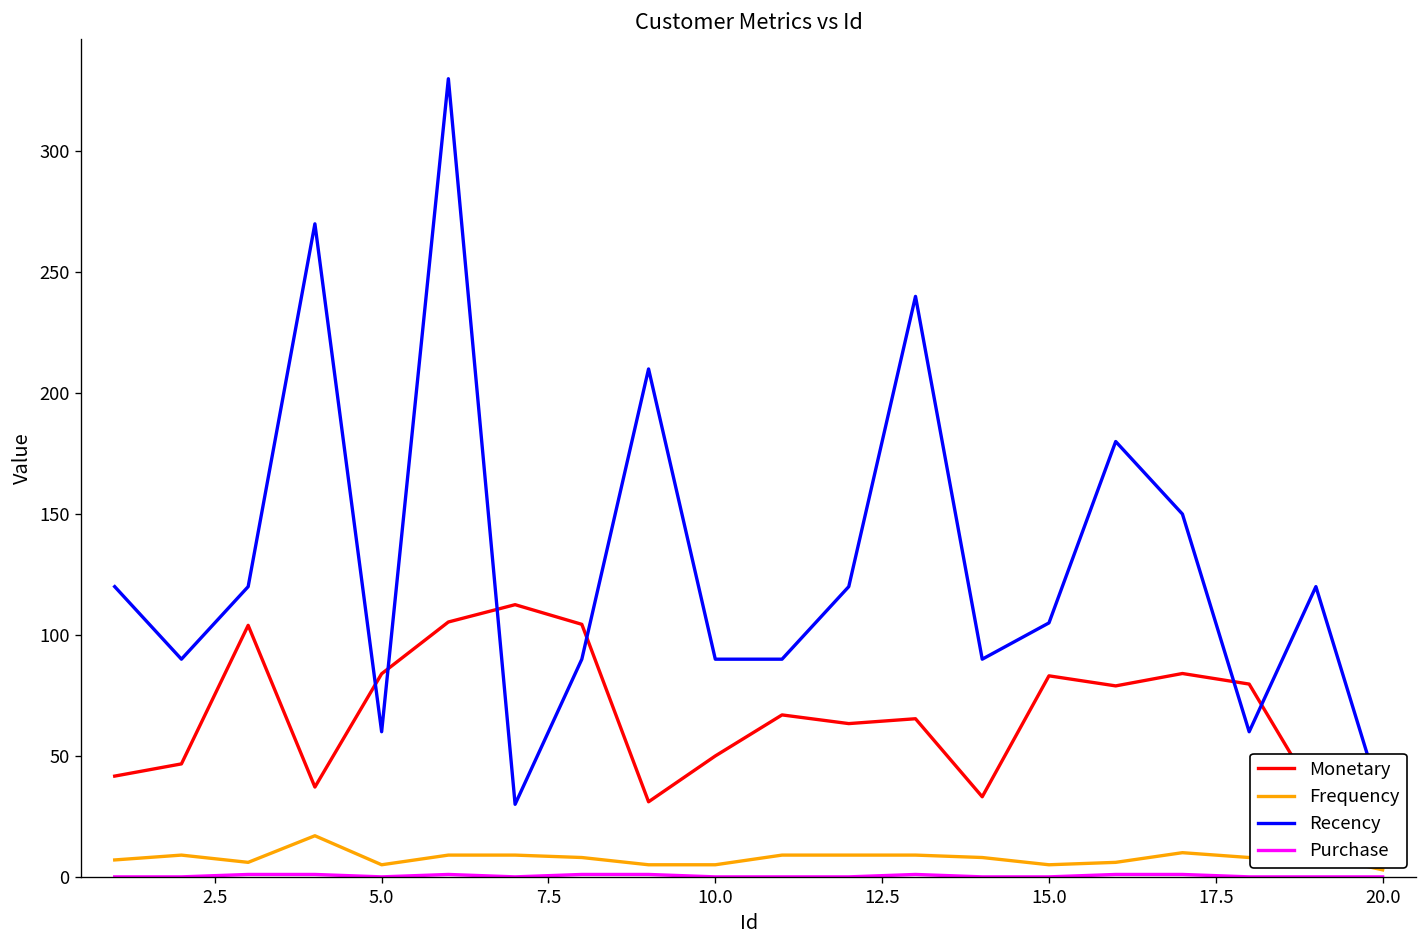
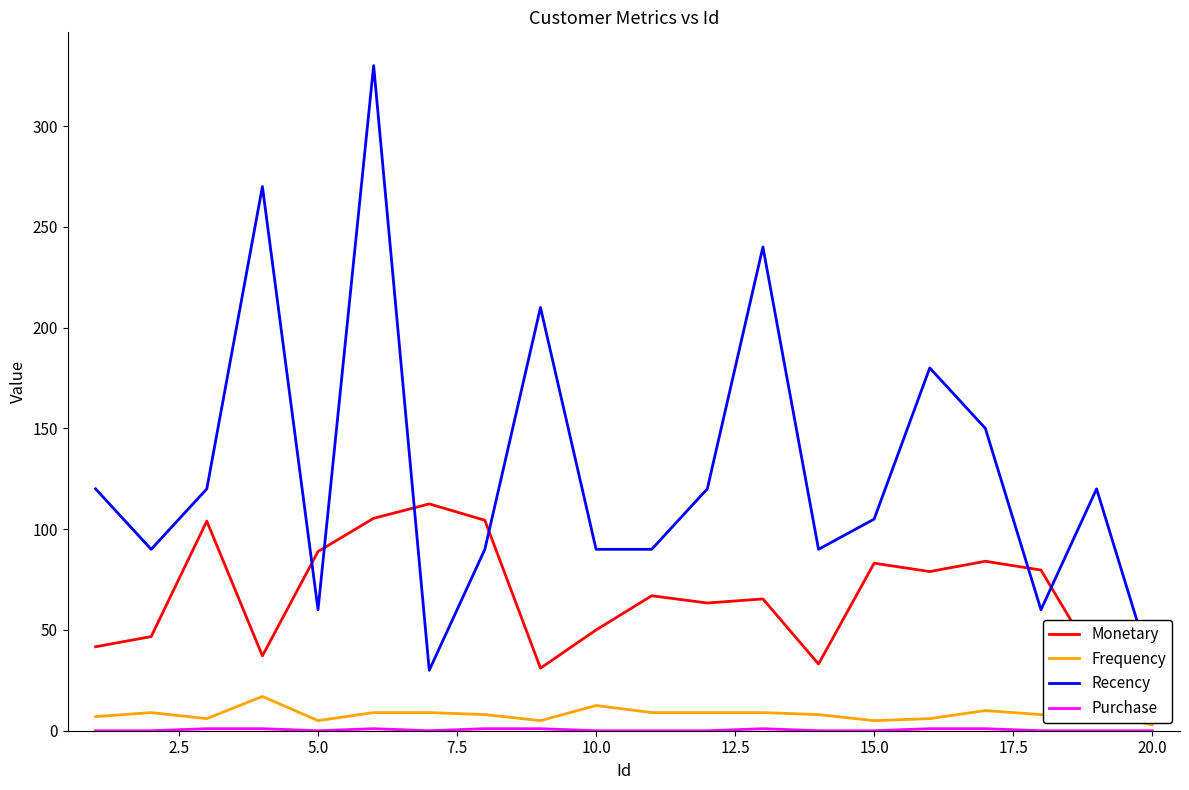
Monetary, 5.0: 84 -> 89
Frequency, 10.0: 5 -> 13
